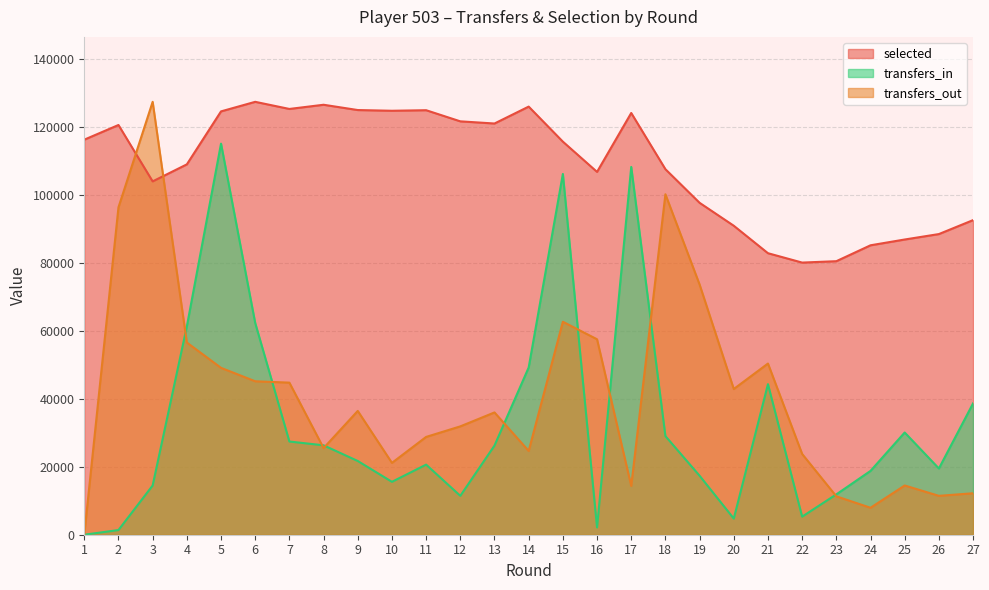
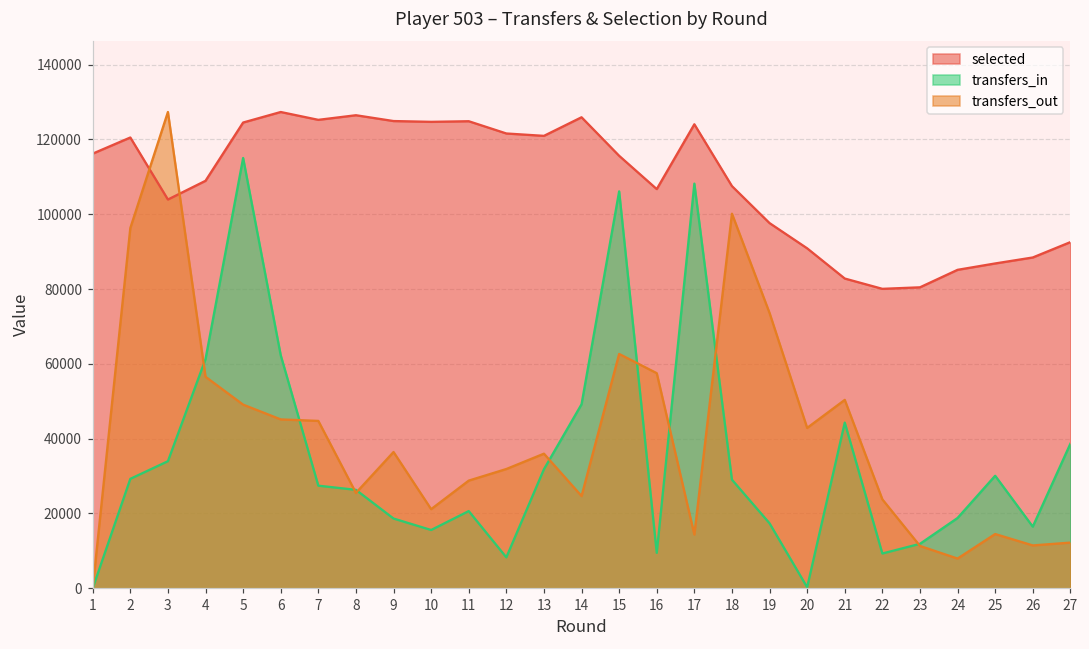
transfers_in, 2: 1000 -> 29000
transfers_in, 3: 14000 -> 34000
transfers_in, 9: 22000 -> 19000
transfers_in, 12: 11000 -> 8000
transfers_in, 13: 26000 -> 32000
transfers_in, 16: 2000 -> 9000
transfers_in, 20: 5000 -> 0
transfers_in, 22: 5000 -> 9000
transfers_in, 26: 19000 -> 16000
